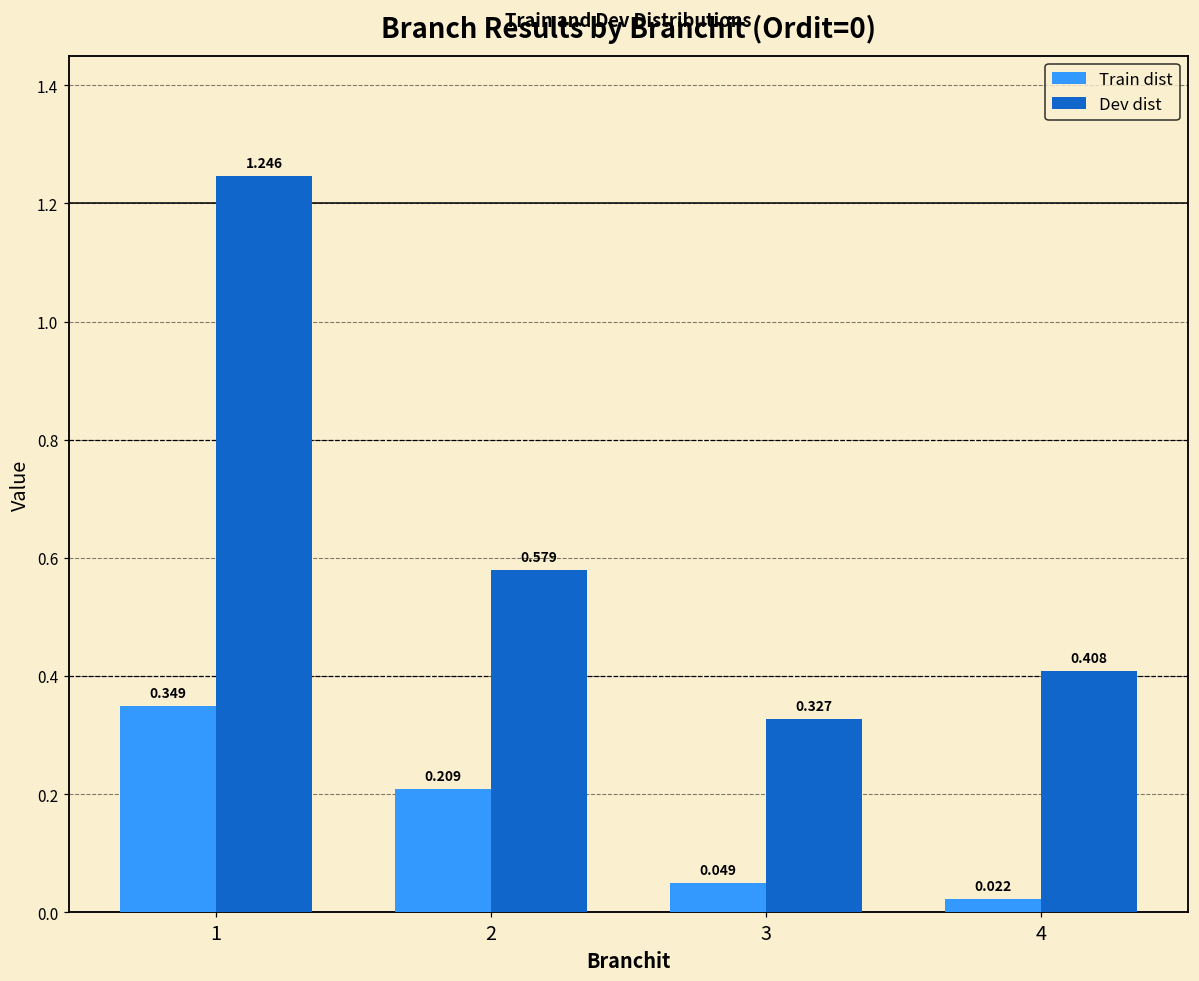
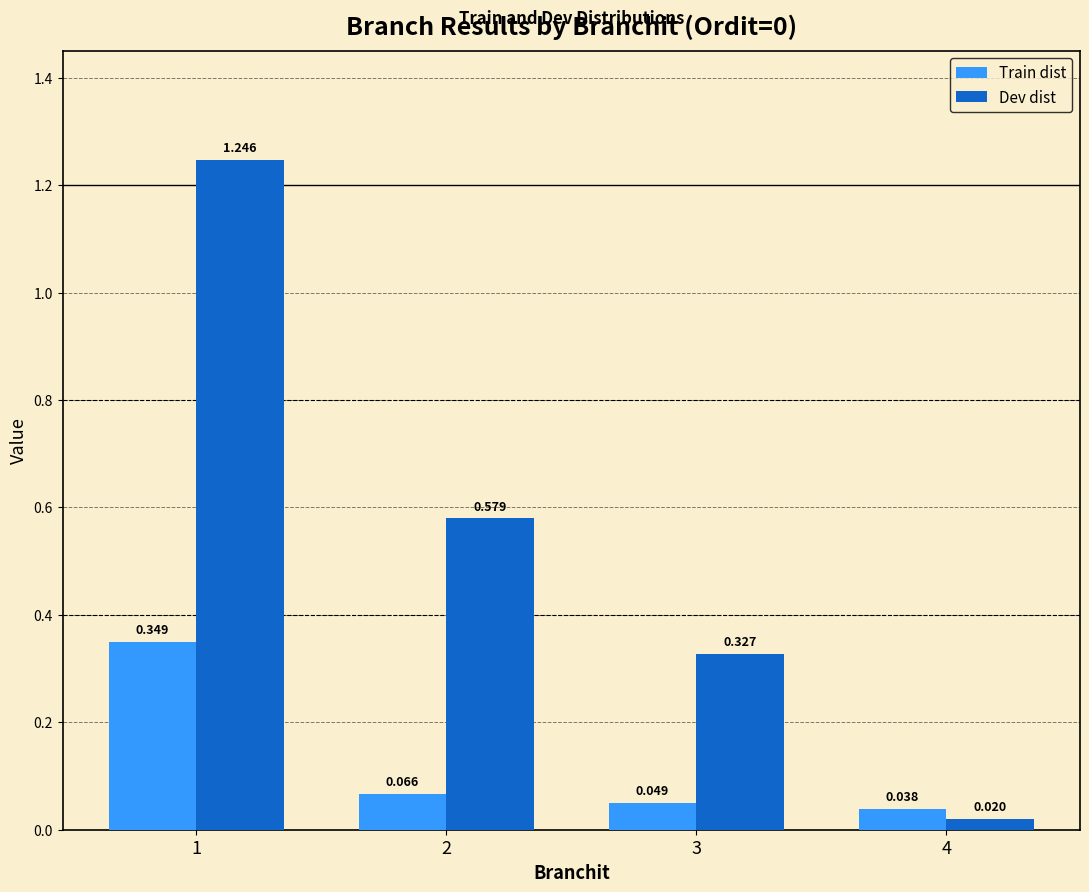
Train dist, 2: 0.209 -> 0.066
Train dist, 4: 0.022 -> 0.038
Dev dist, 4: 0.408 -> 0.020
